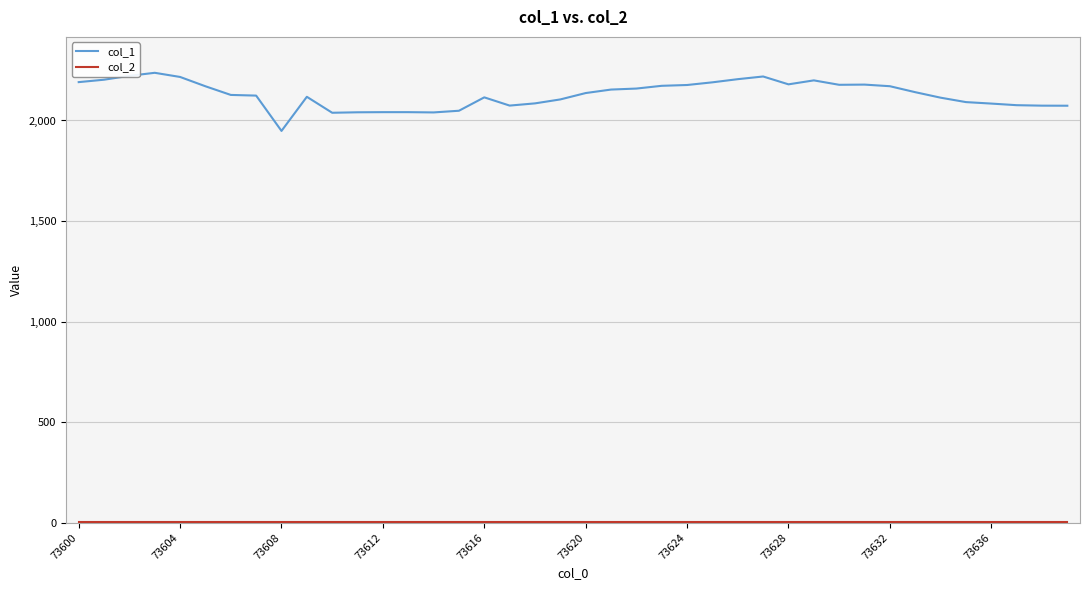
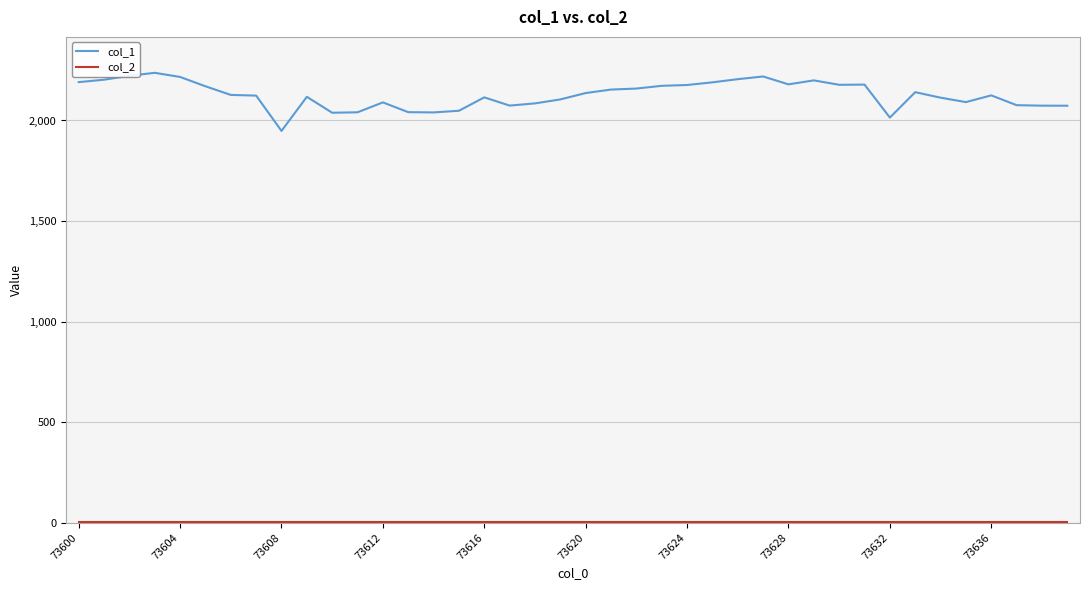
col_1, 73612: 2,040 -> 2,090
col_1, 73632: 2,170 -> 2,010
col_1, 73636: 2,080 -> 2,120
